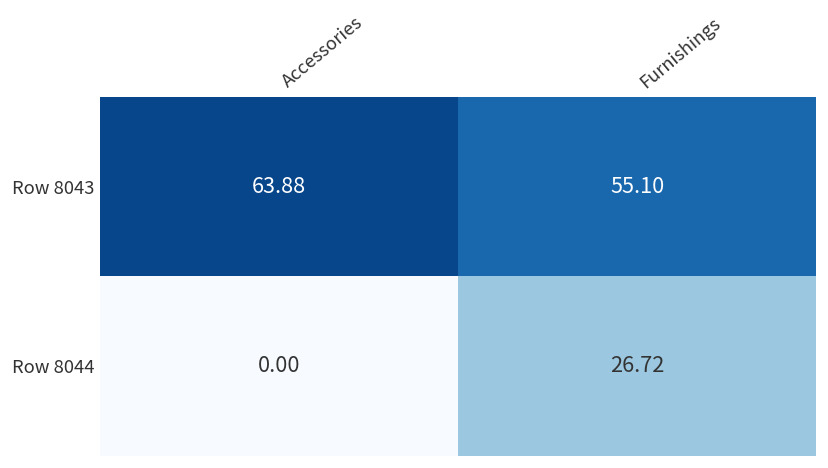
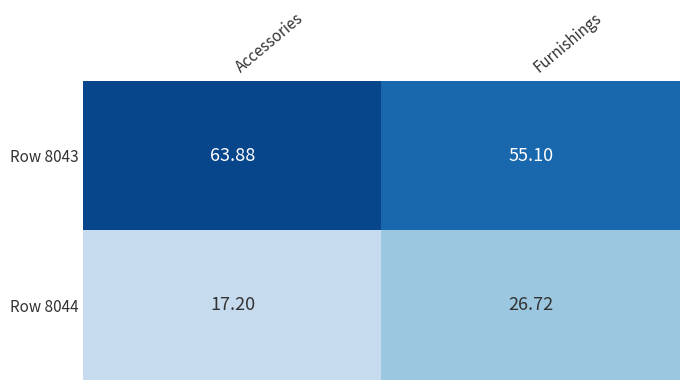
Row 8044, Accessories: 0.00 -> 17.20
